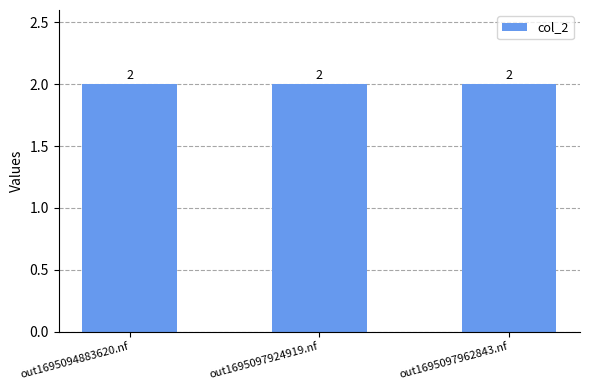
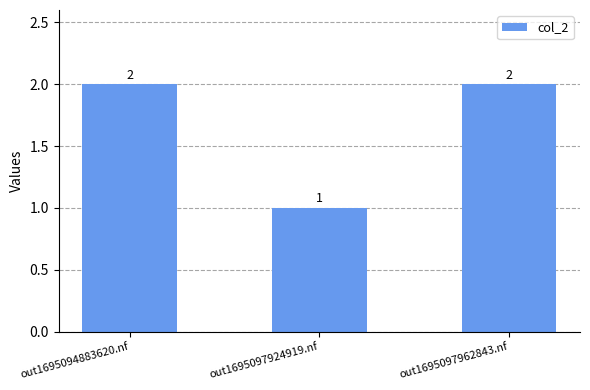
out1695097924919.nf: 2 -> 1
